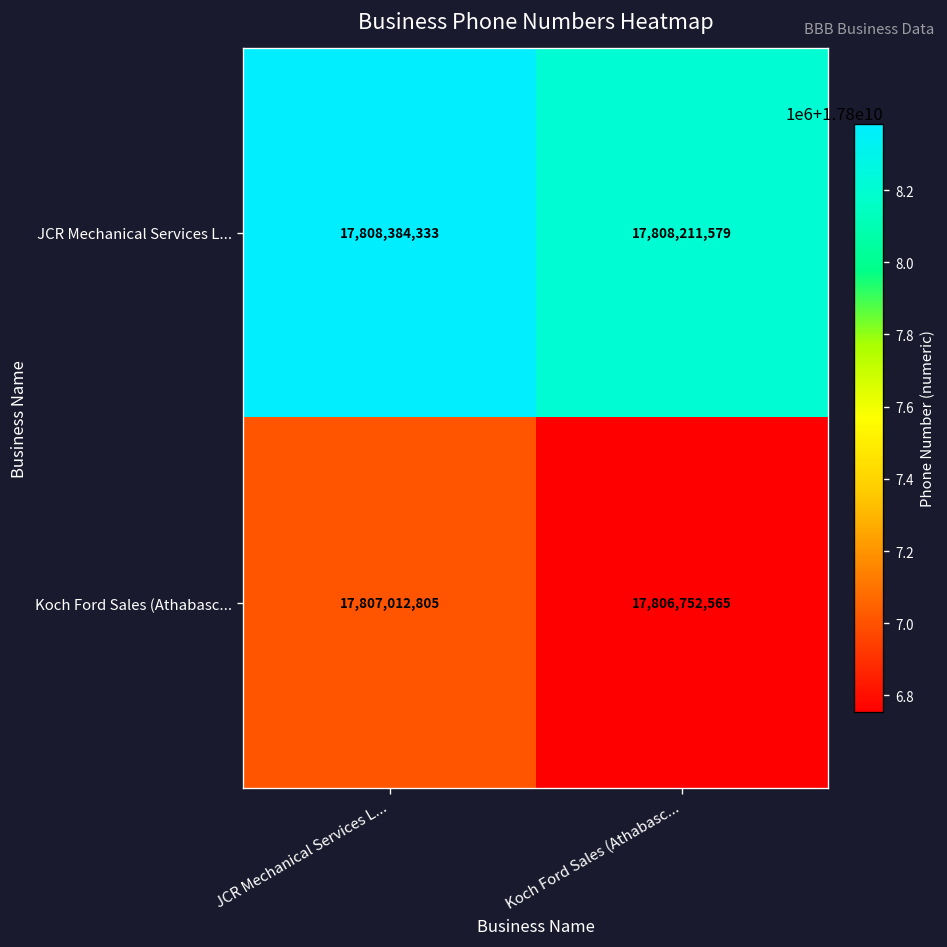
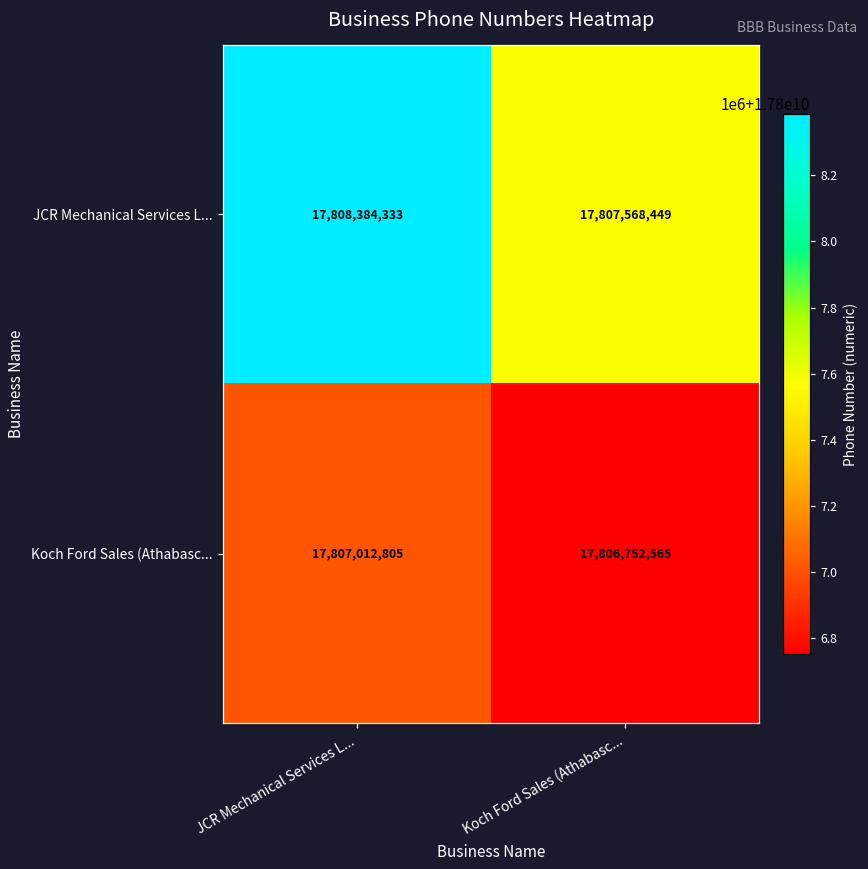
JCR Mechanical Services L..., Koch Ford Sales (Athabasc...: 17,808,211,579 -> 17,807,568,449
